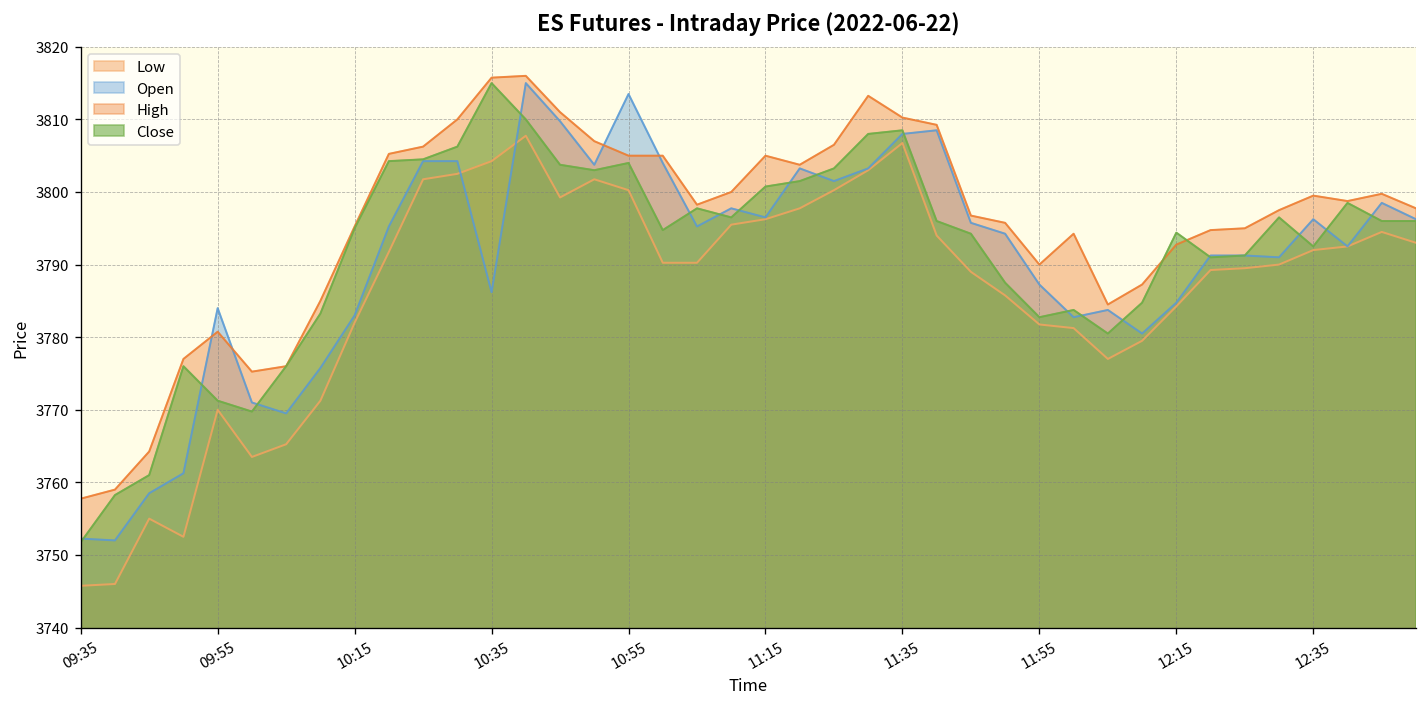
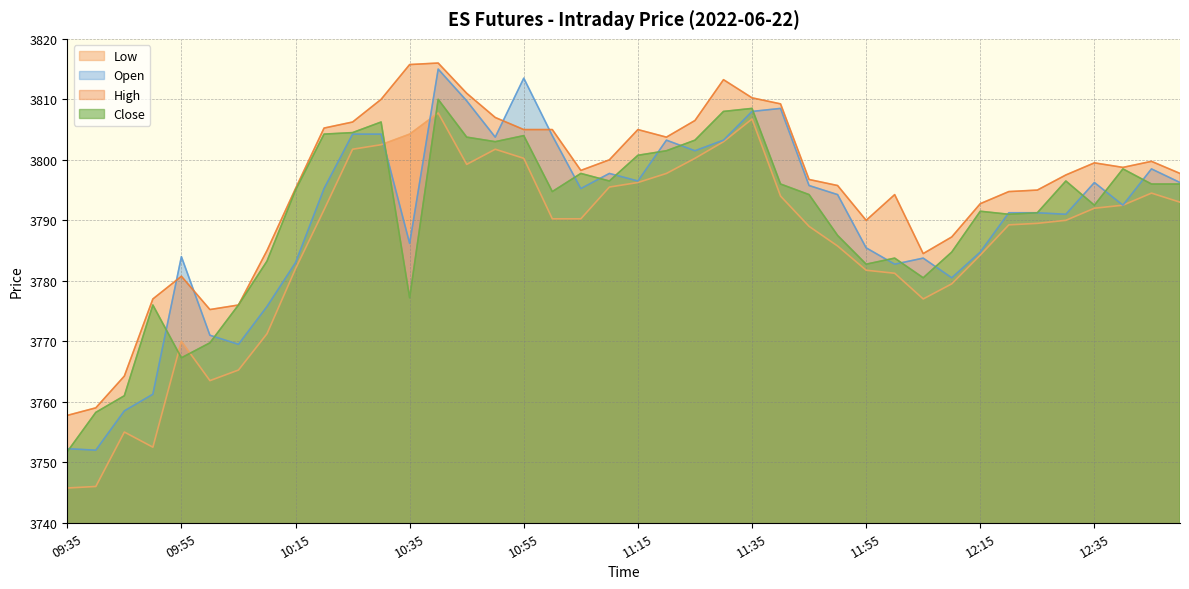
Close, 09:55: 3771 -> 3767
Close, 10:35: 3815 -> 3777
Open, 11:55: 3787 -> 3785
Close, 12:15: 3794 -> 3792
